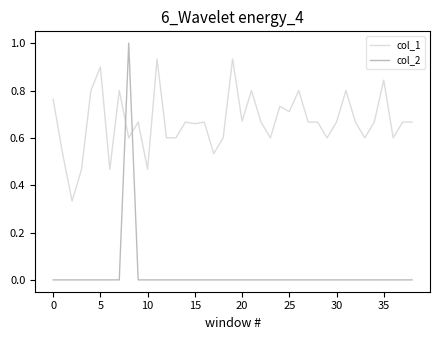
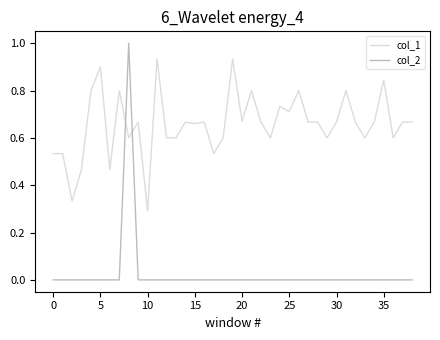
col_1, 0: 0.76 -> 0.53
col_1, 10: 0.47 -> 0.29
